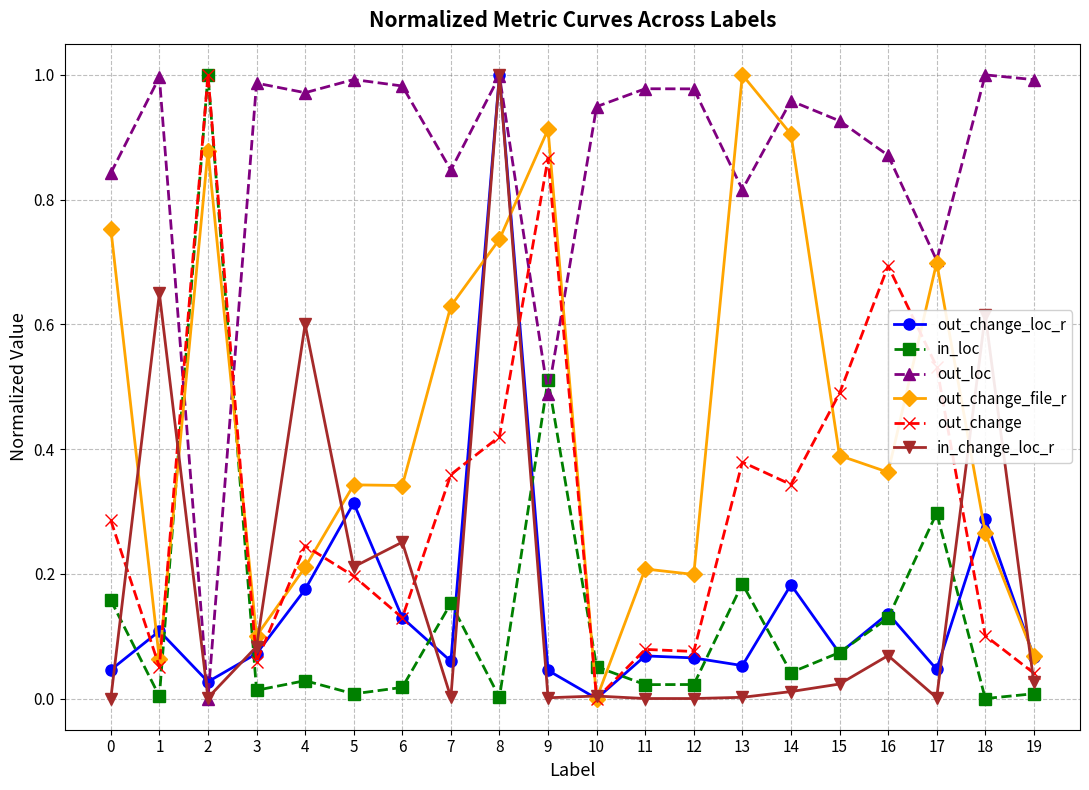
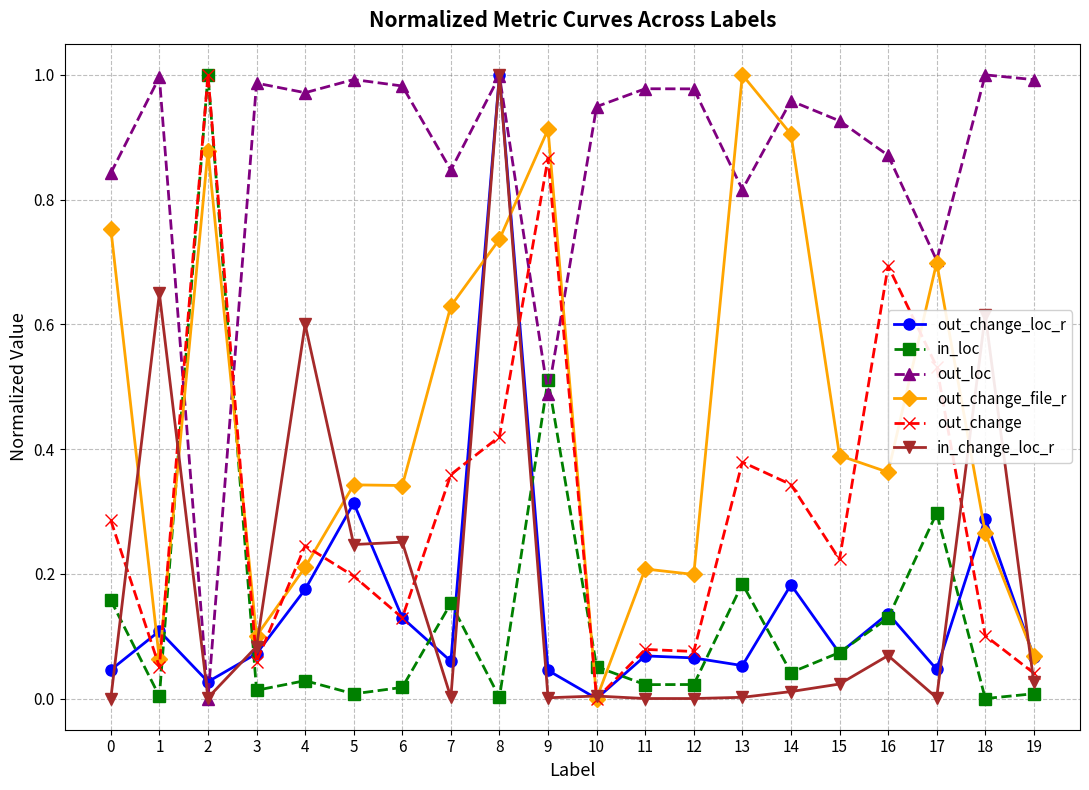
in_change_loc_r, 5: 0.21 -> 0.25
out_change, 15: 0.49 -> 0.22
